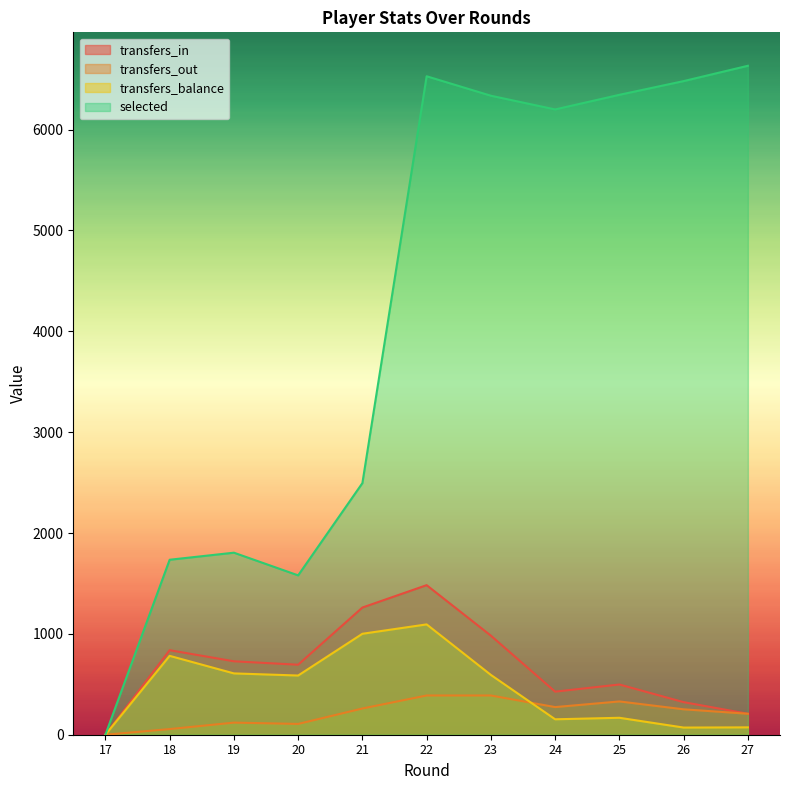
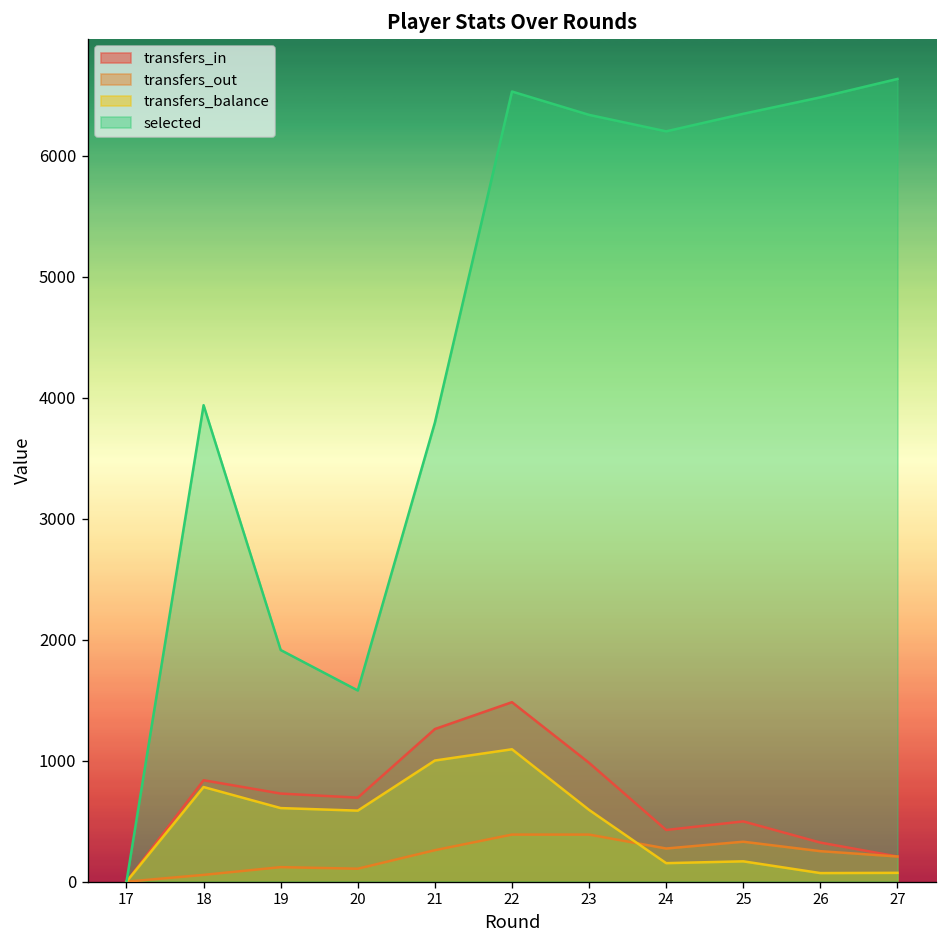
selected, 18: 1740 -> 3940
selected, 19: 1810 -> 1910
selected, 21: 2500 -> 3790
